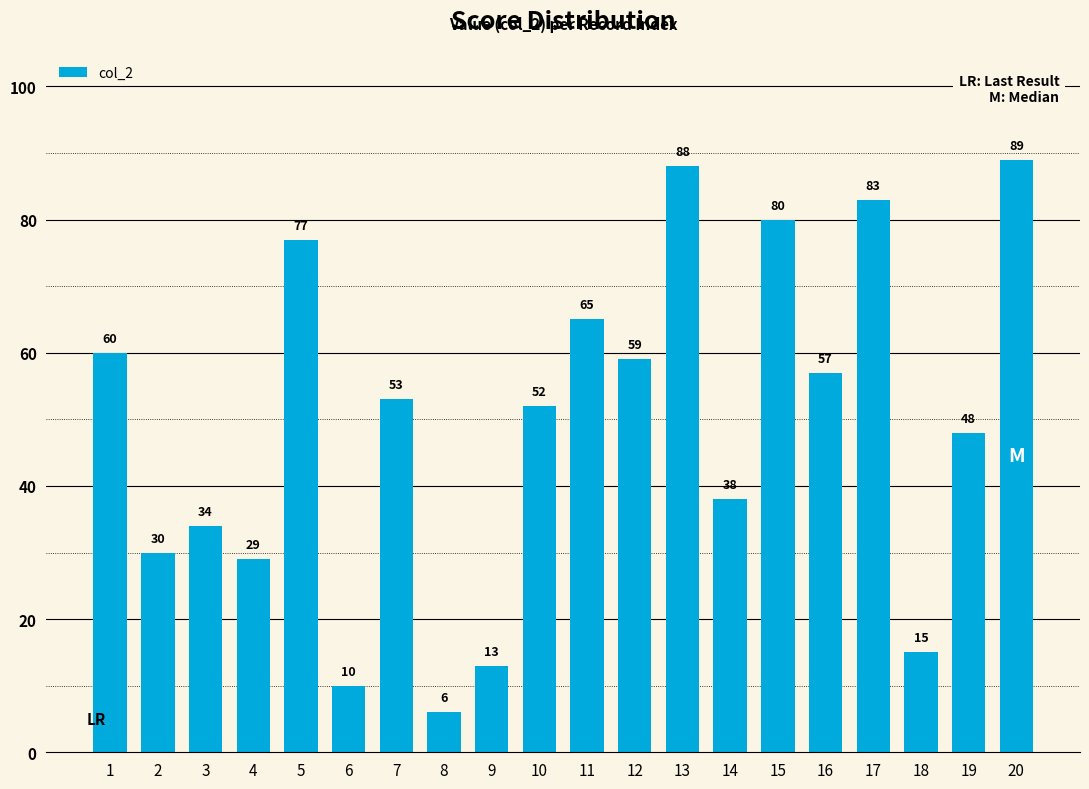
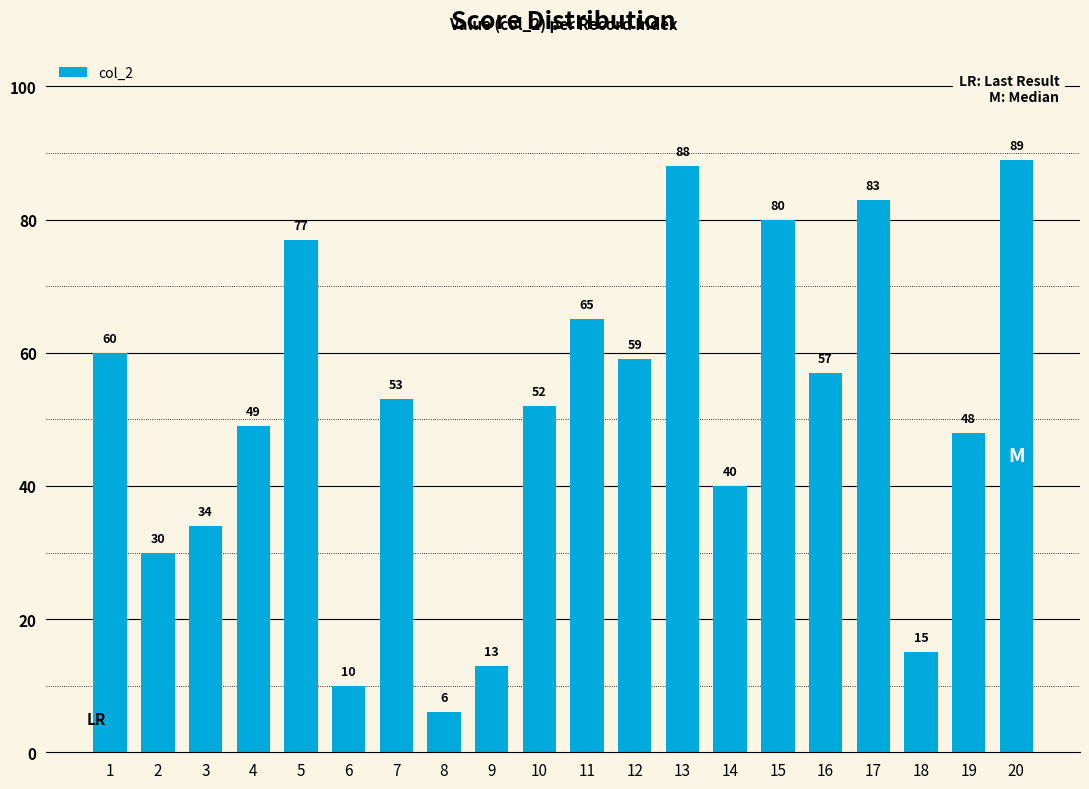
4: 29 -> 49
14: 38 -> 40
